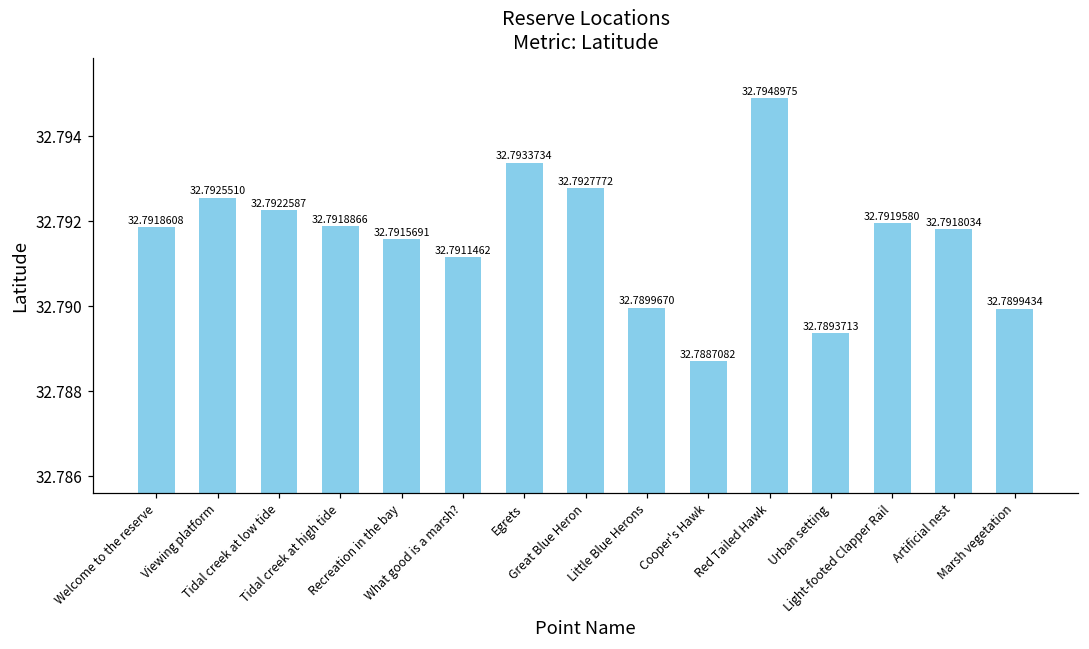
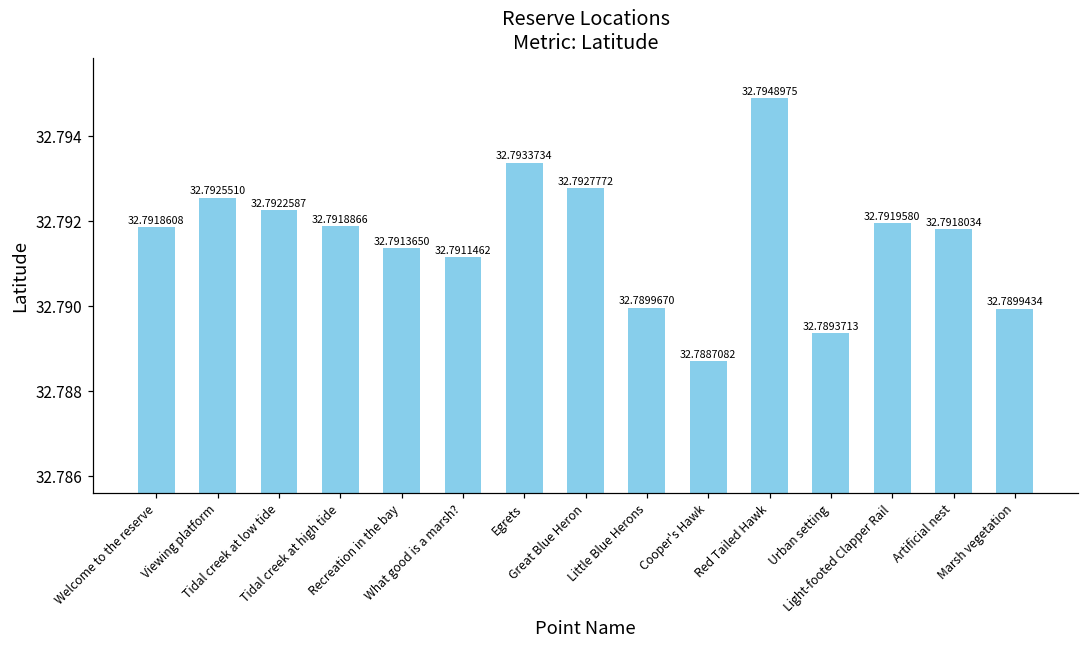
Recreation in the bay: 32.7915691 -> 32.7913650
